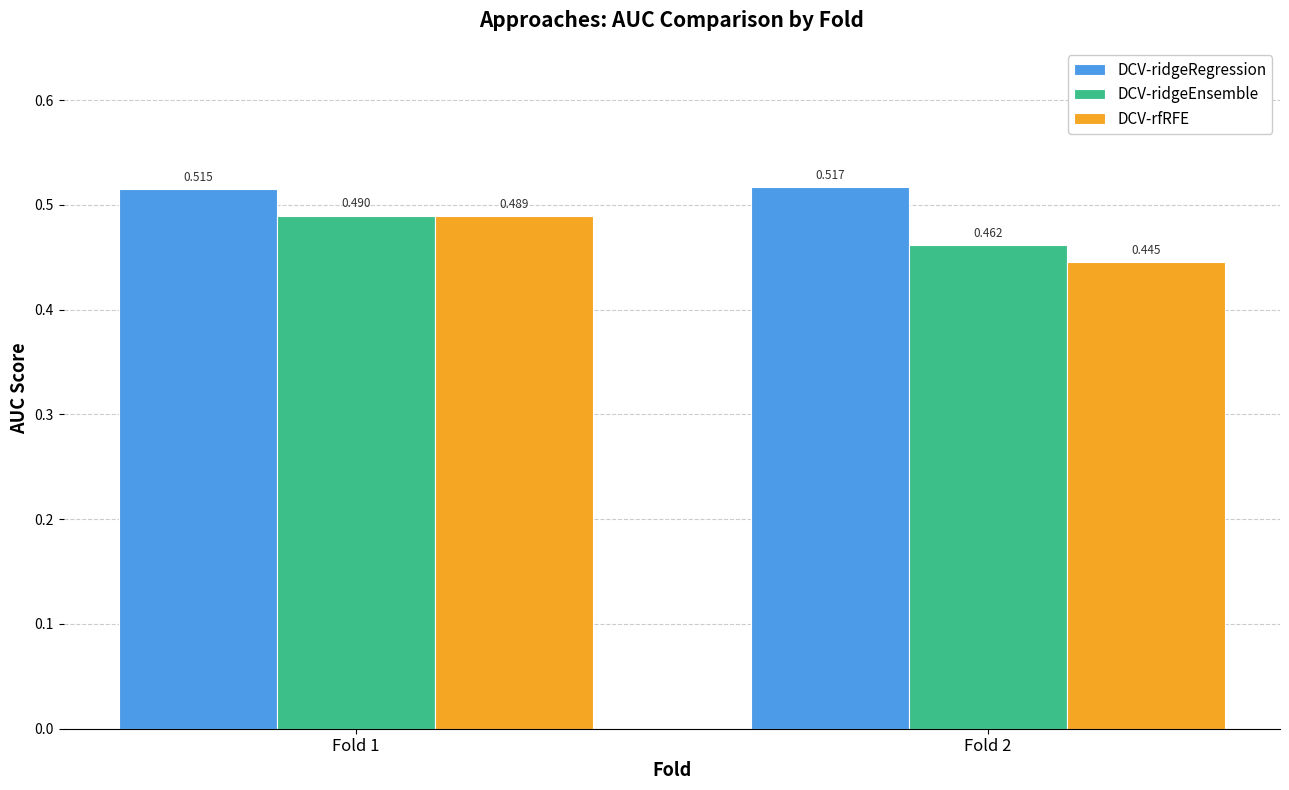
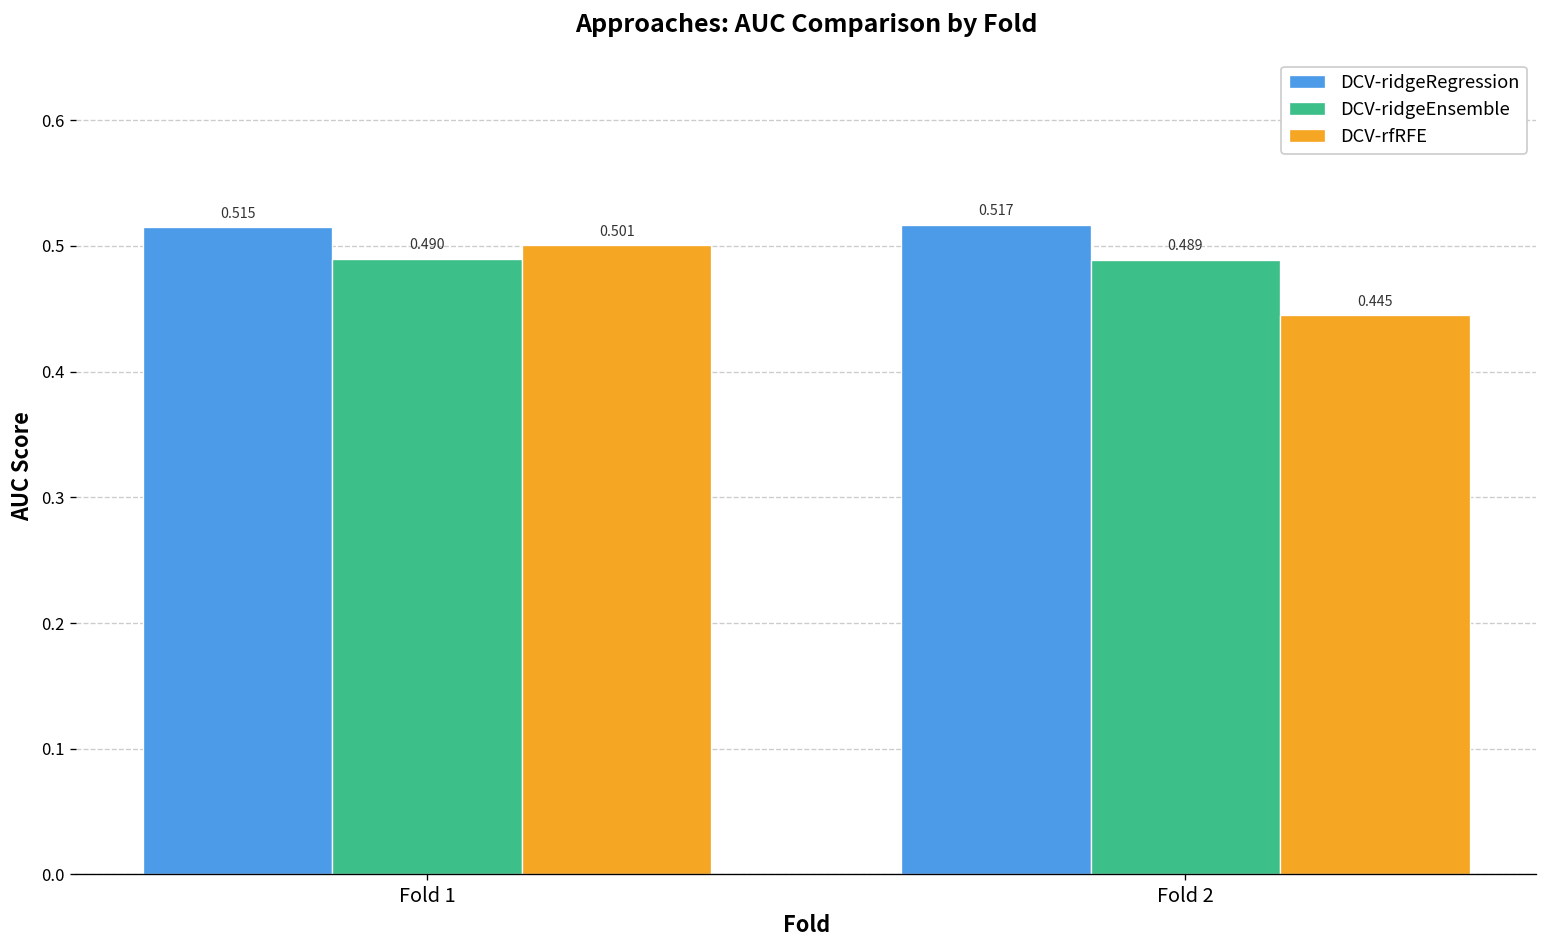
DCV-rfRFE, Fold 1: 0.489 -> 0.501
DCV-ridgeEnsemble, Fold 2: 0.462 -> 0.489
